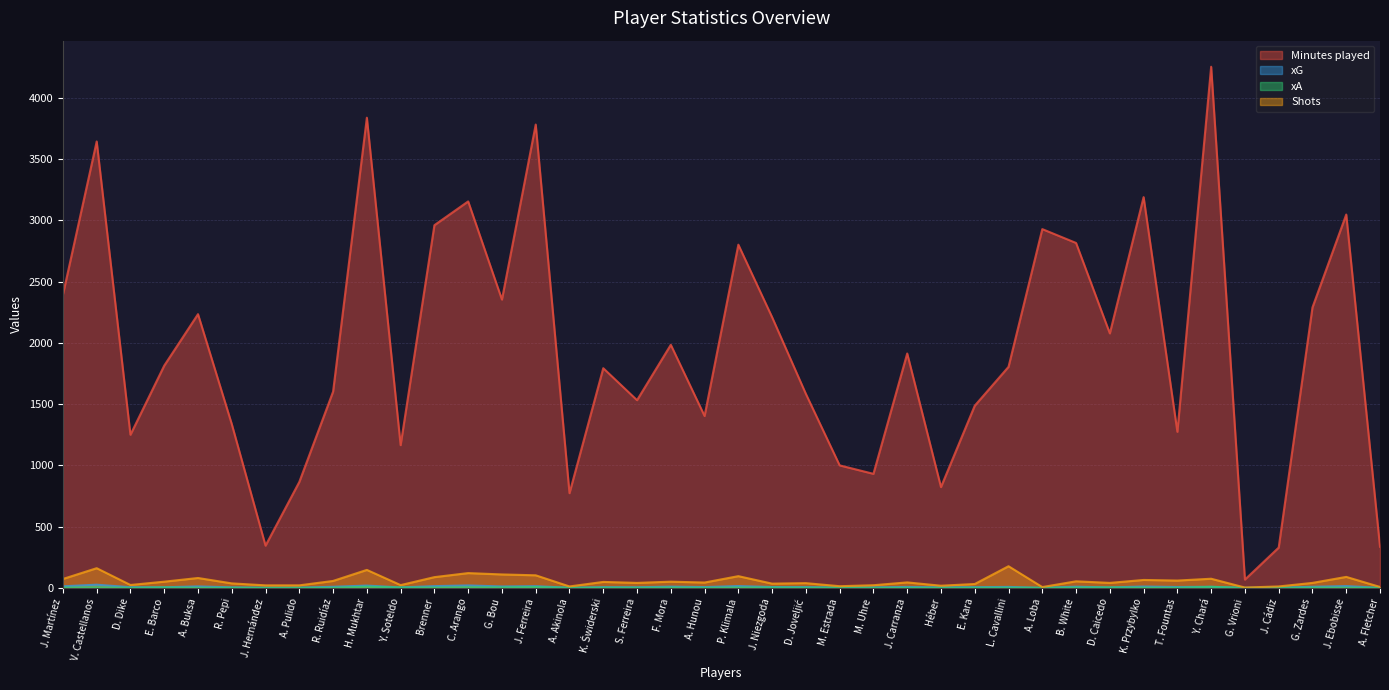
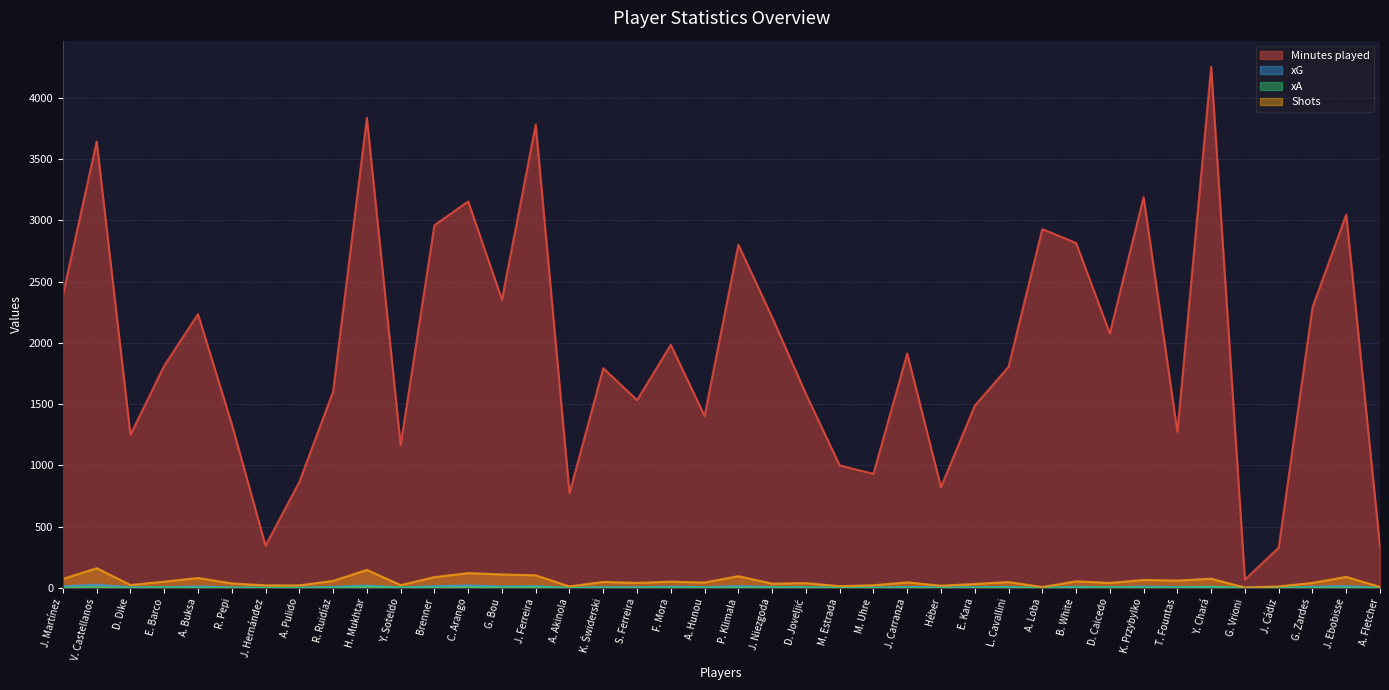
Shots, L. Cavallini: 180 -> 50
